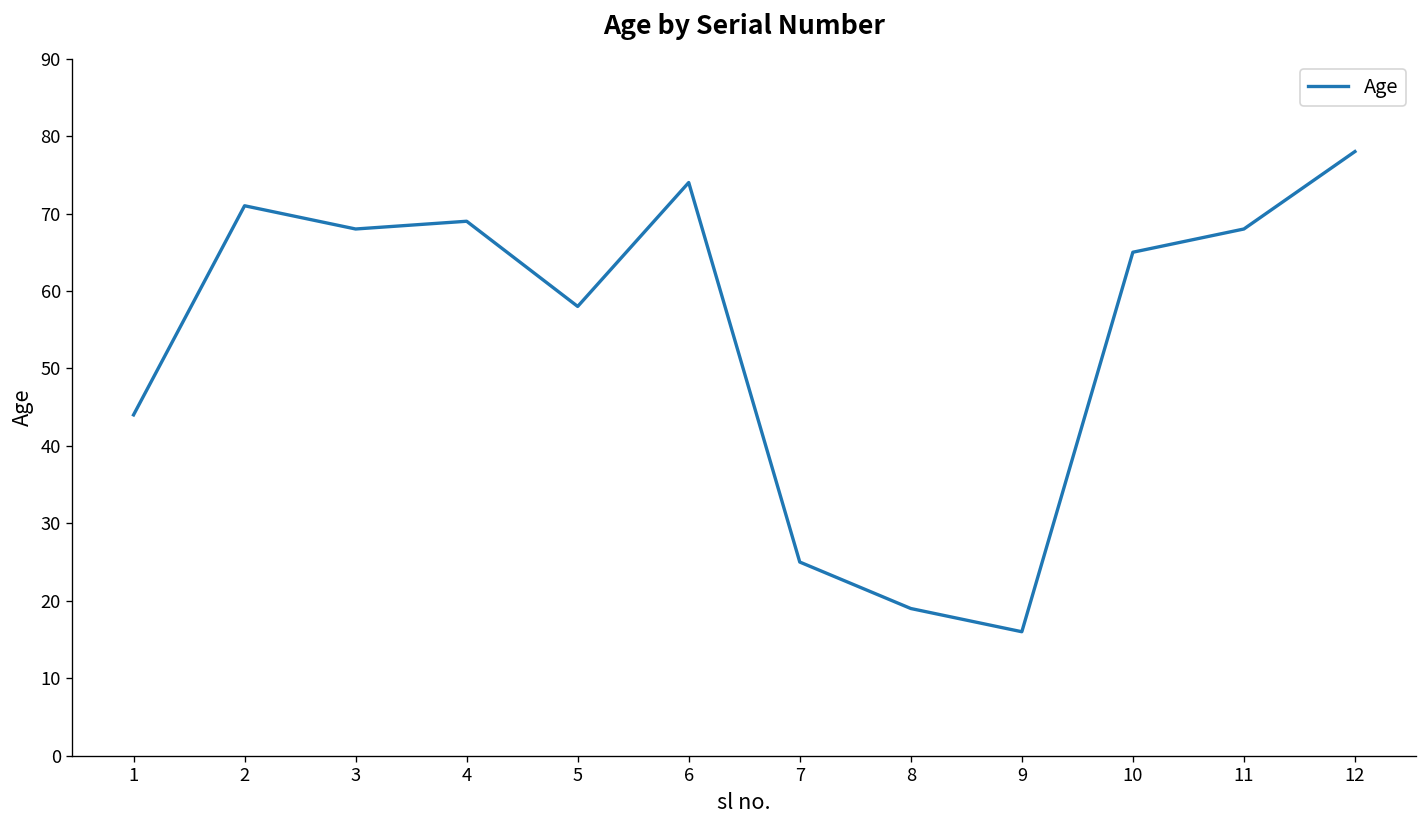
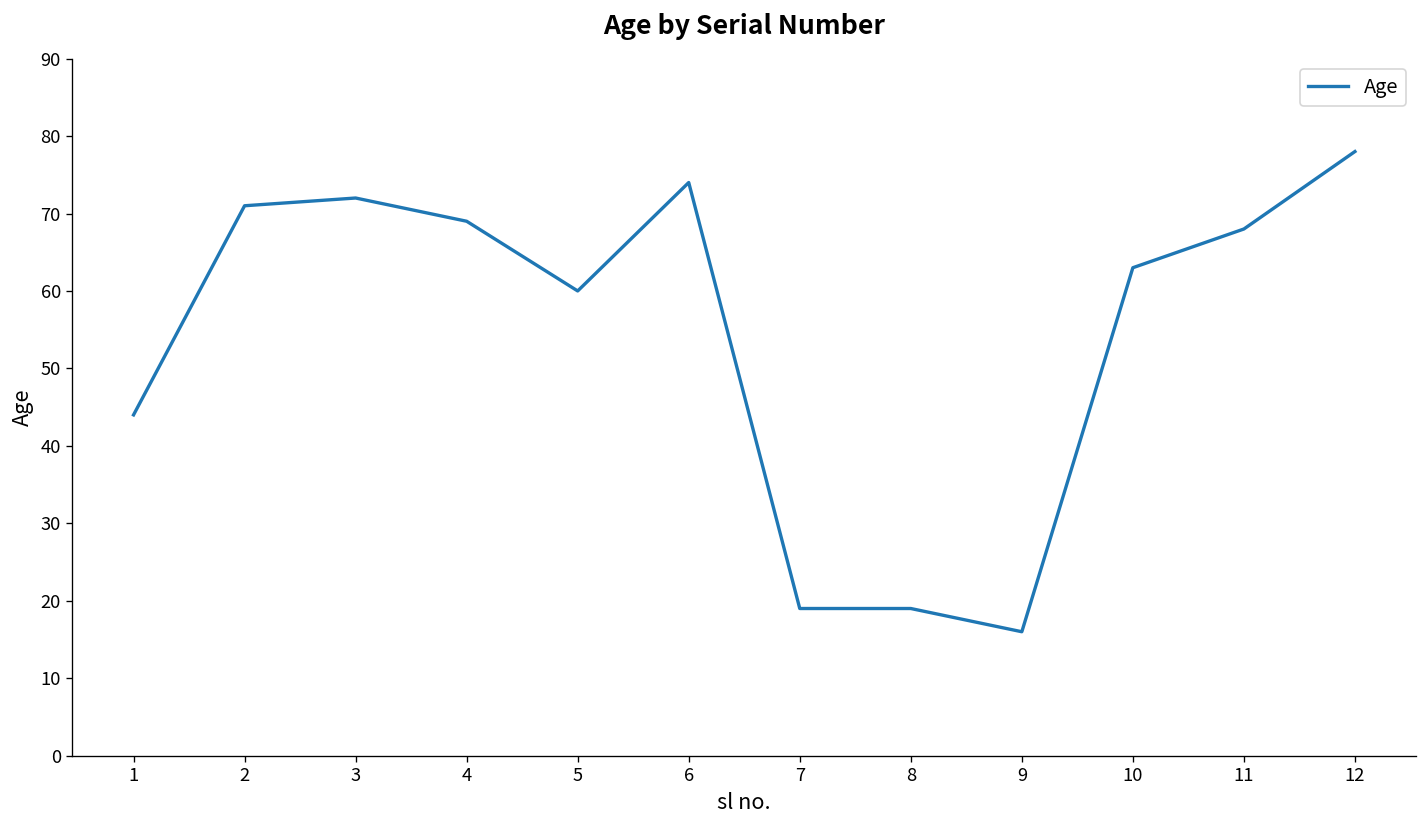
3: 68 -> 72
5: 58 -> 60
7: 25 -> 19
10: 65 -> 63
